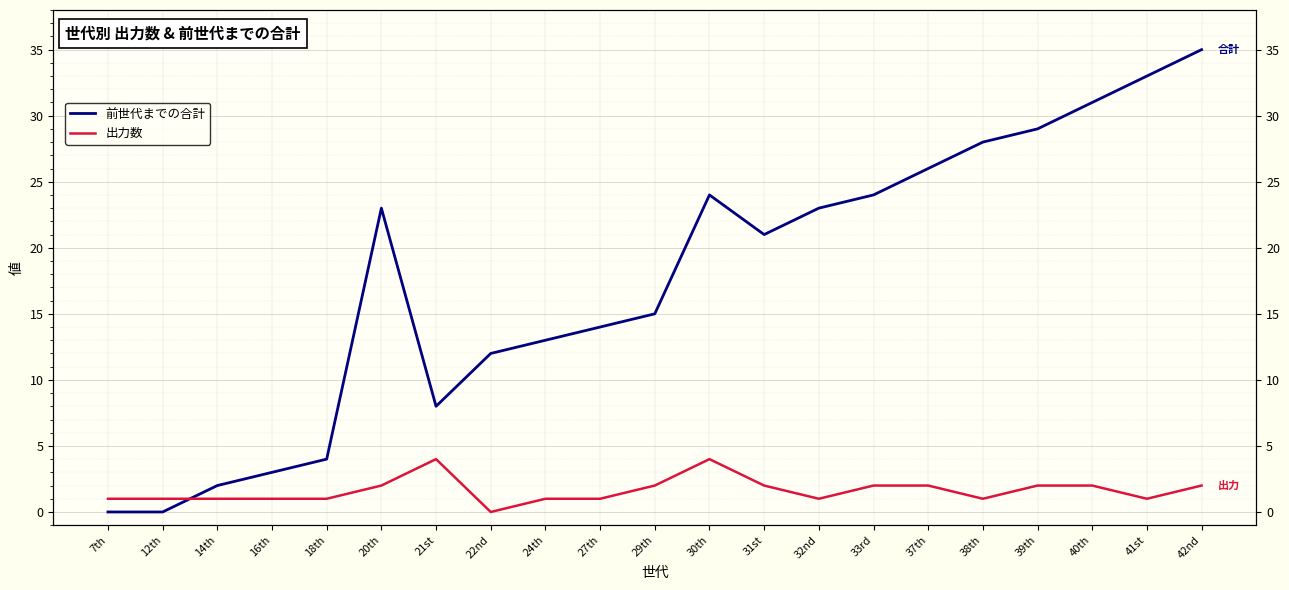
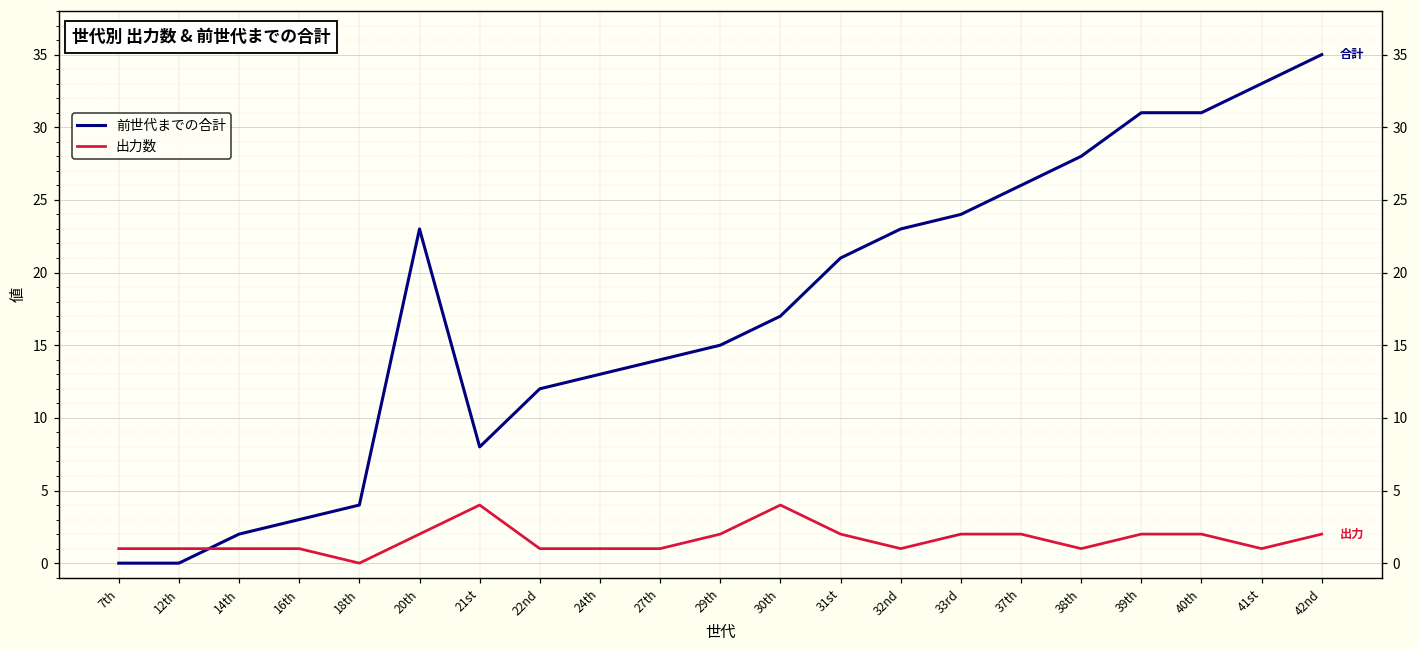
出力数, 18th: 1 -> 0
出力数, 22nd: 0 -> 1
前世代までの合計, 30th: 24 -> 17
前世代までの合計, 39th: 29 -> 31
